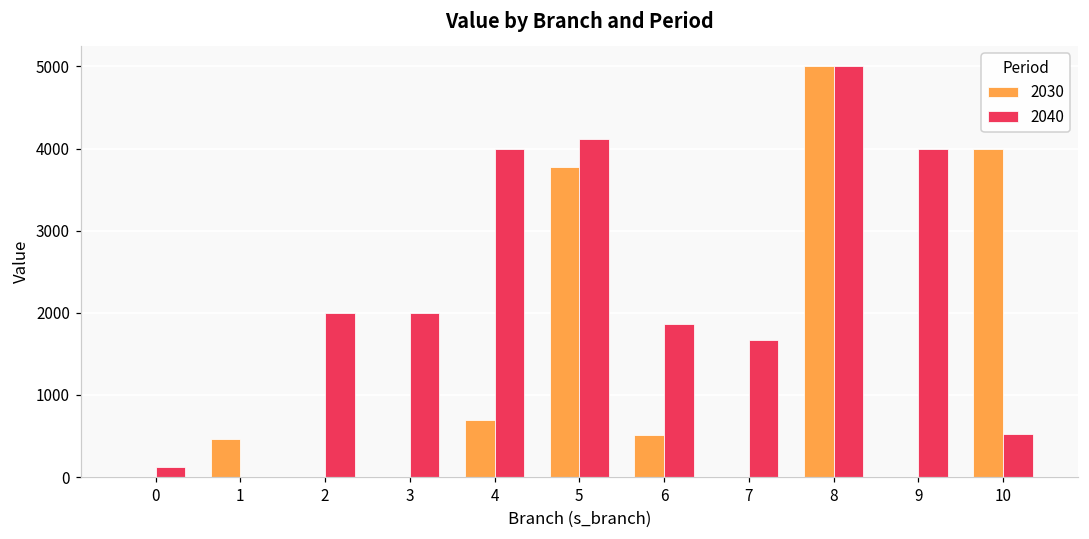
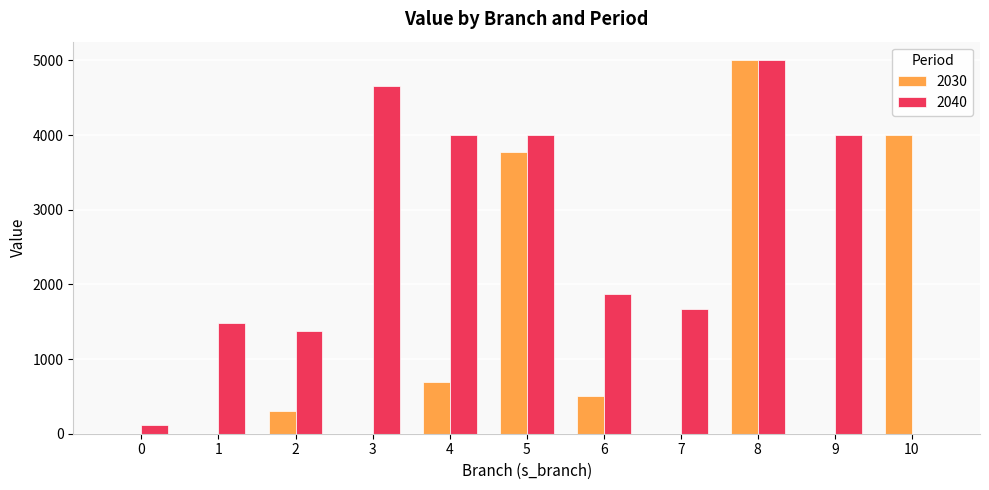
2030, 1: 500 -> 0
2040, 1: 0 -> 1500
2030, 2: 0 -> 300
2040, 2: 2000 -> 1400
2040, 3: 2000 -> 4700
2040, 5: 4100 -> 4000
2040, 10: 500 -> 0
